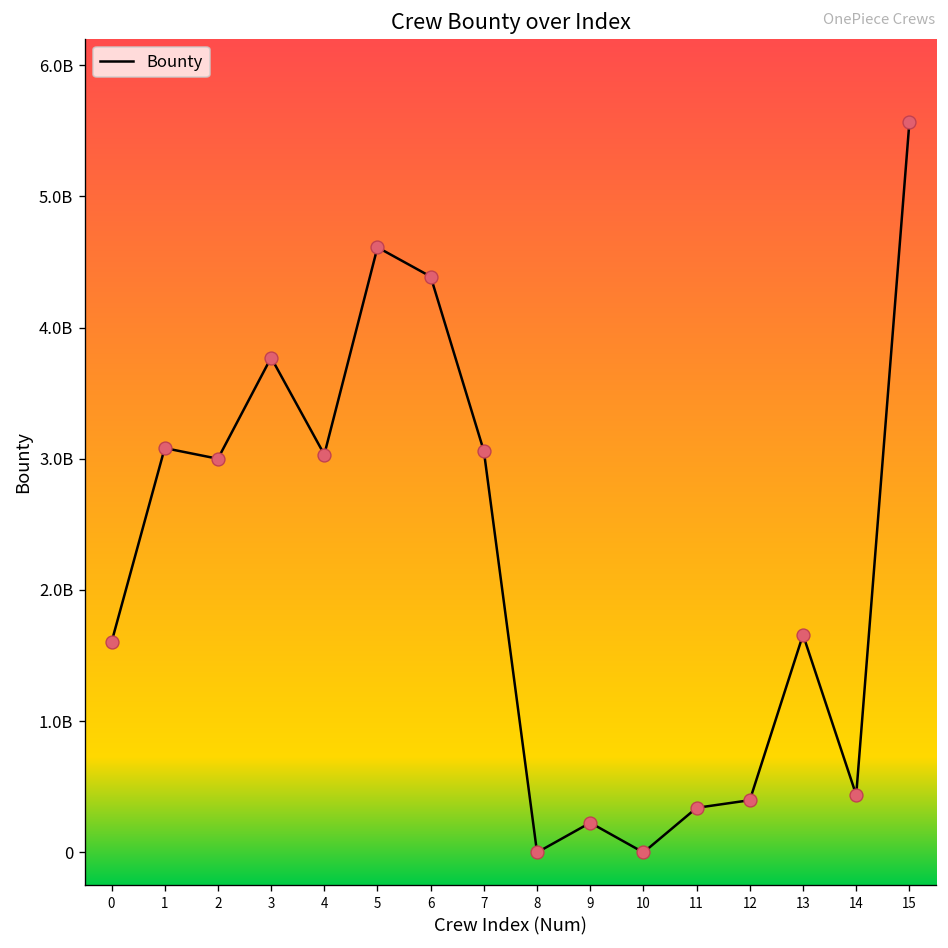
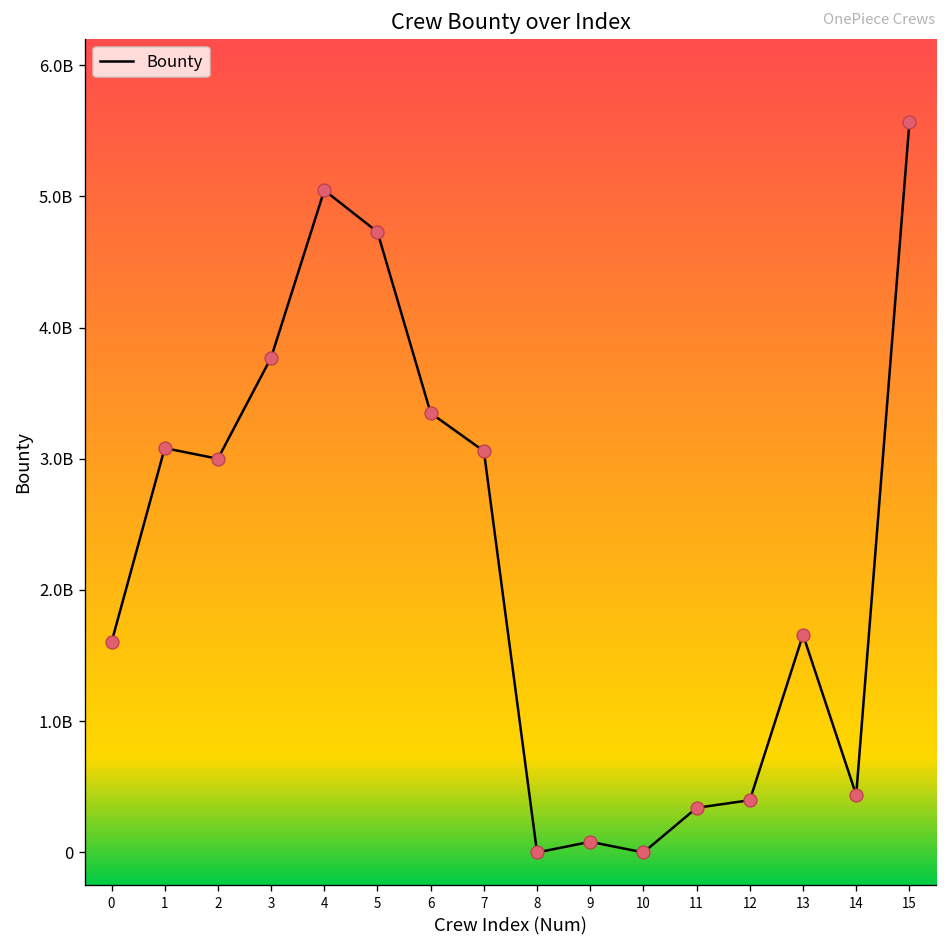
4: 3030000000 -> 5050000000
5: 4610000000 -> 4730000000
6: 4390000000 -> 3350000000
9: 230000000 -> 80000000
